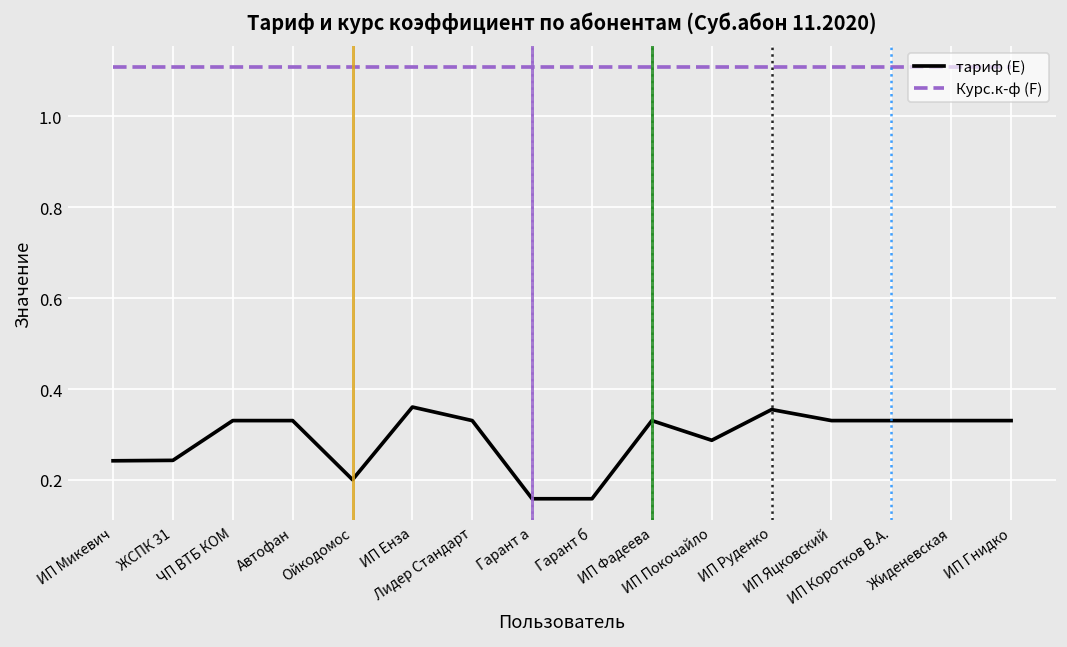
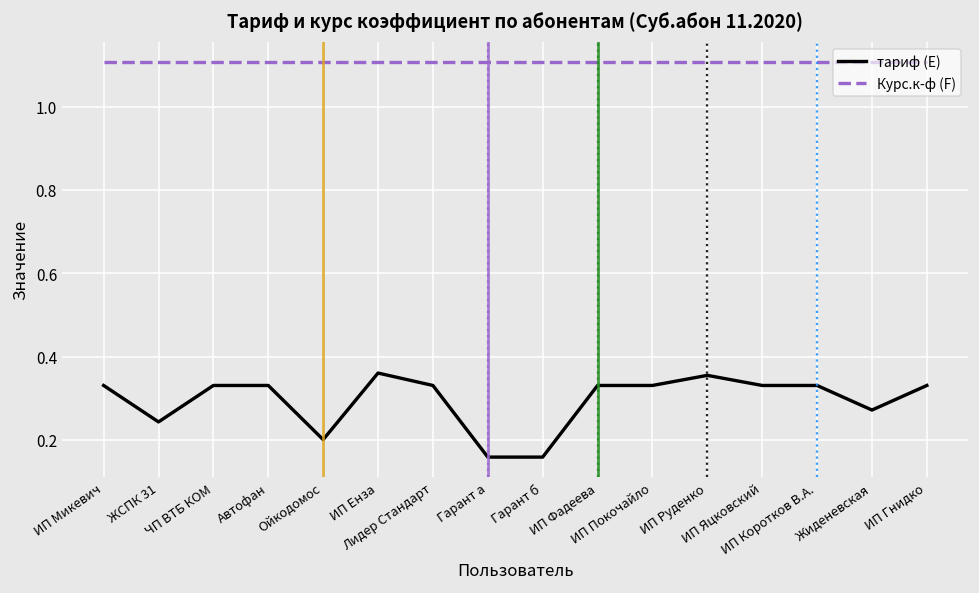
тариф (E), ИП Микевич: 0.24 -> 0.33
тариф (E), ИП Покочайло: 0.29 -> 0.33
тариф (E), Жиденевская: 0.33 -> 0.27
